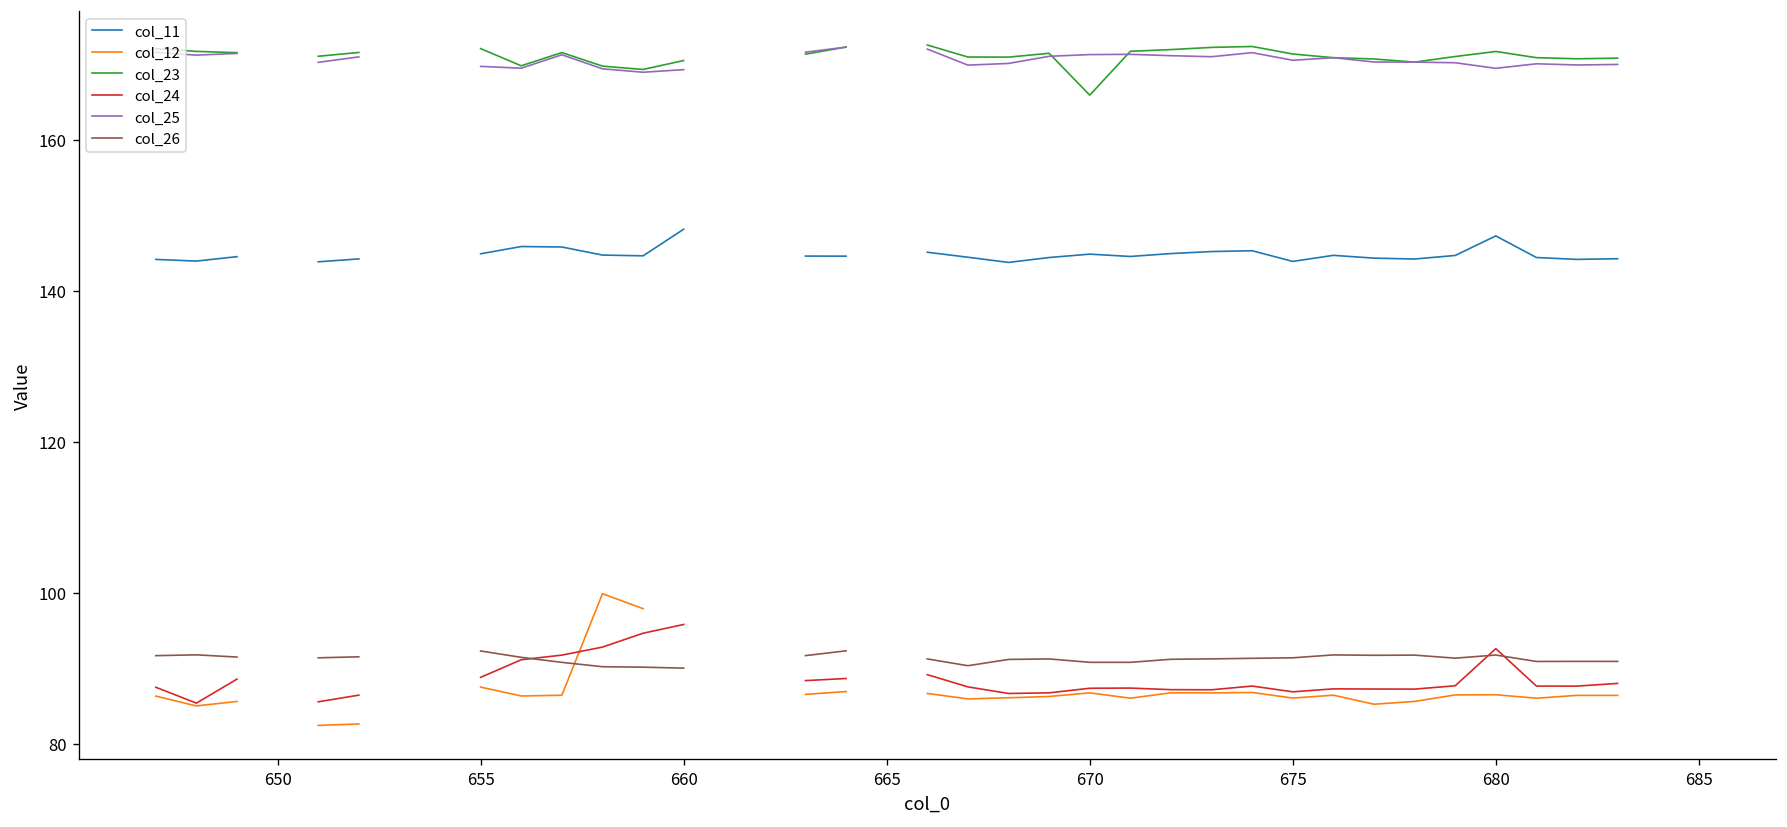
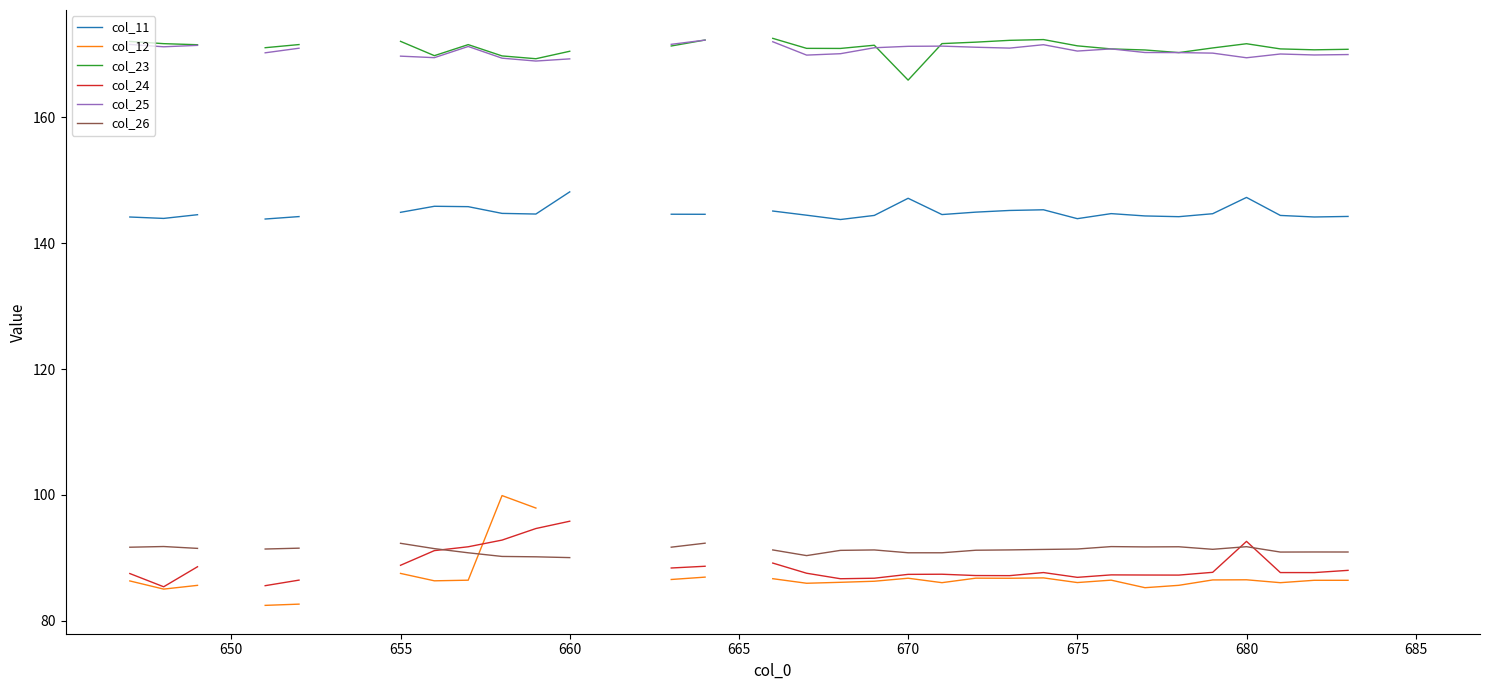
col_11, 670: 145 -> 147
